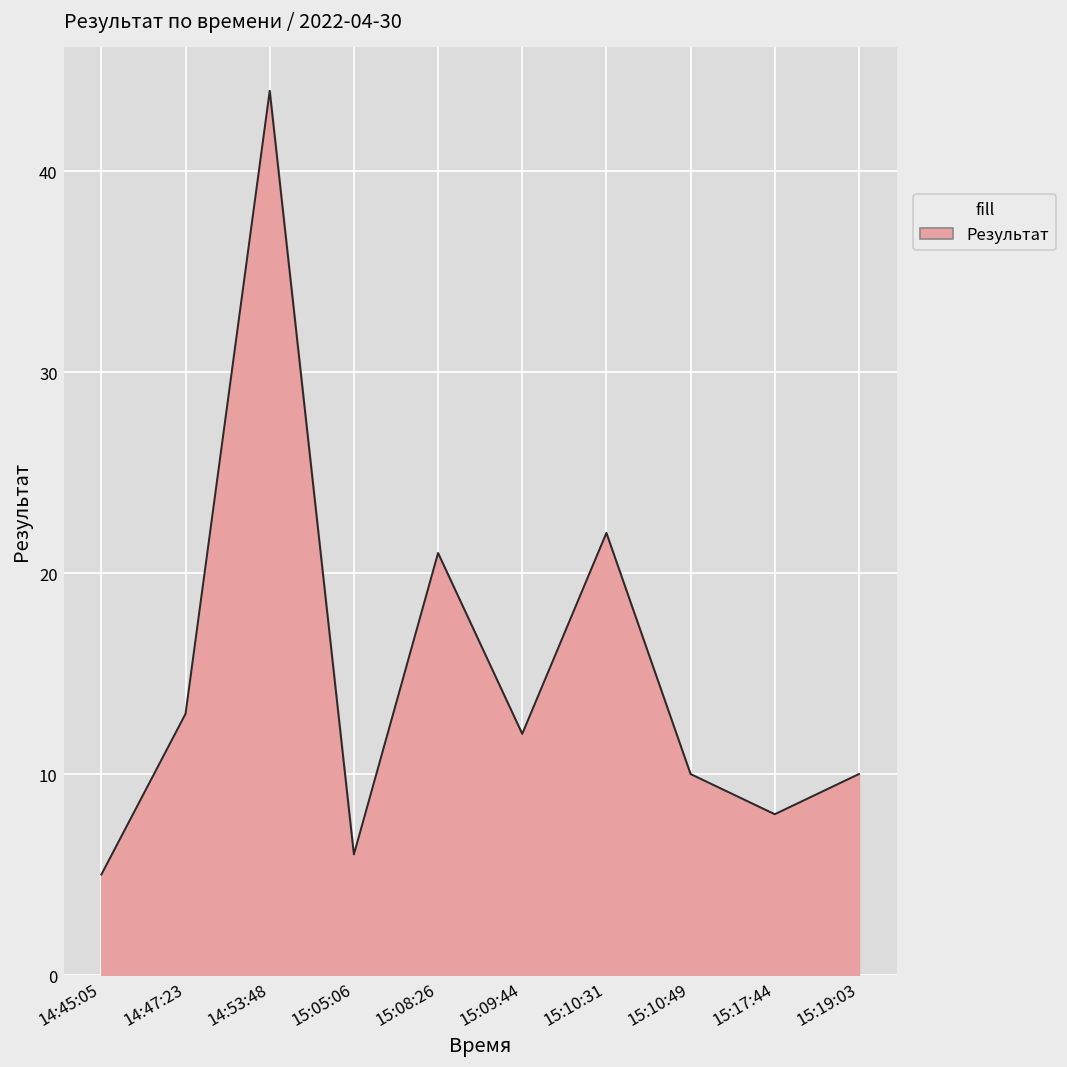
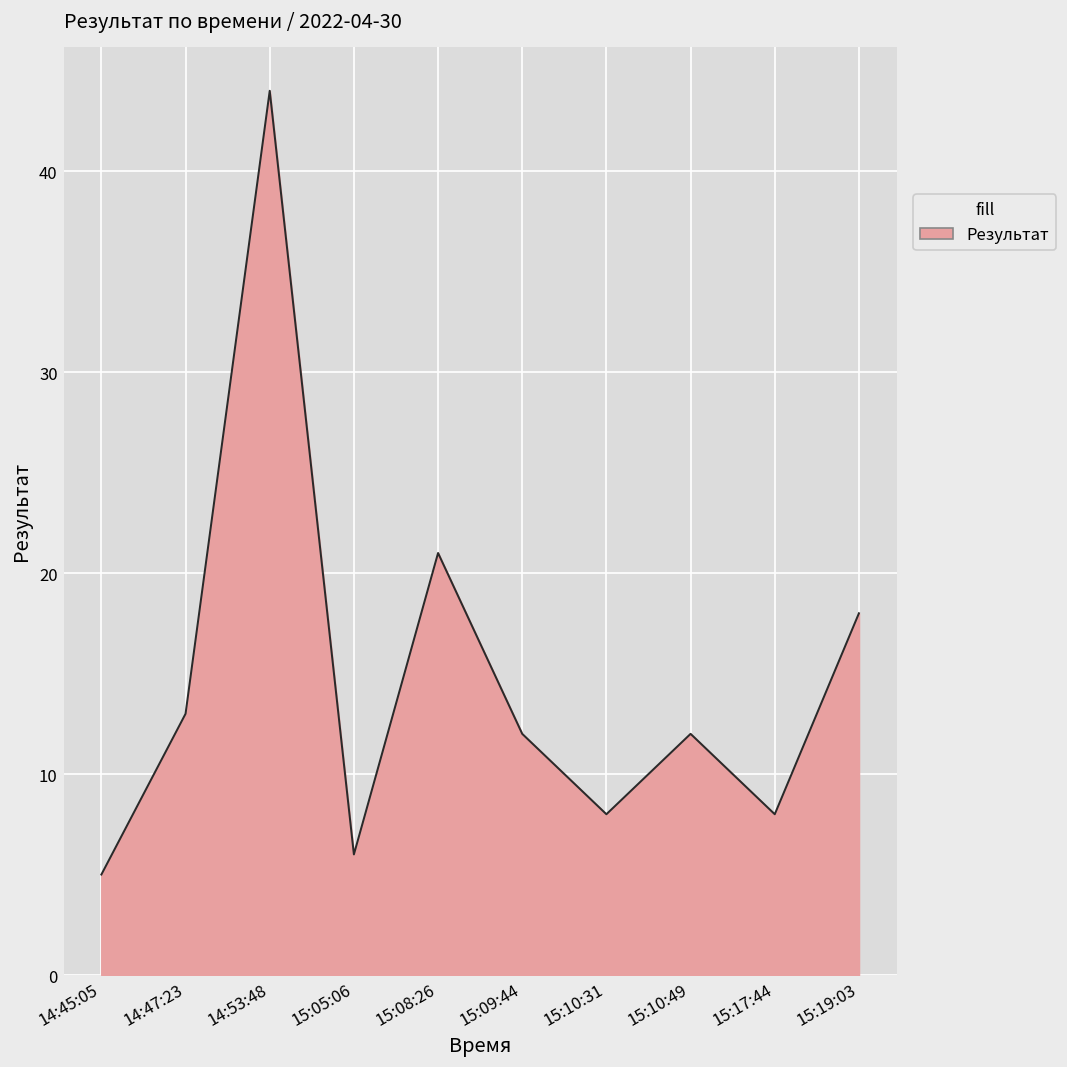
15:10:31: 22 -> 8
15:10:49: 10 -> 12
15:19:03: 10 -> 18
